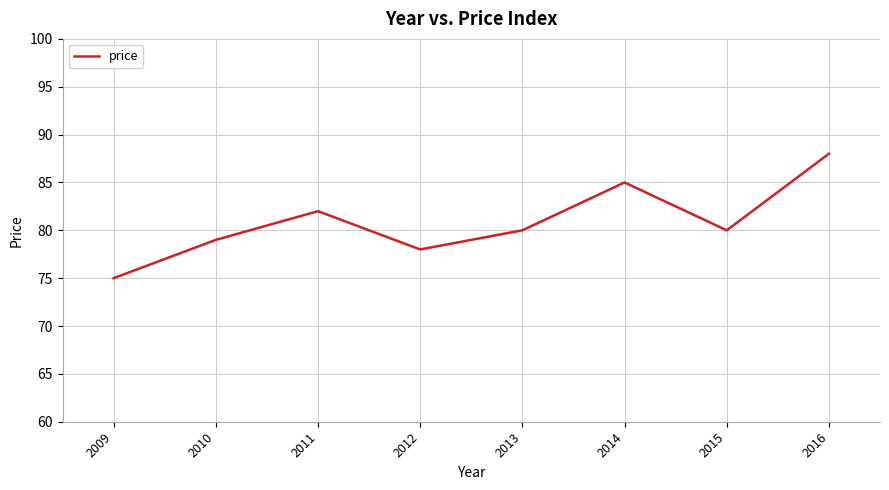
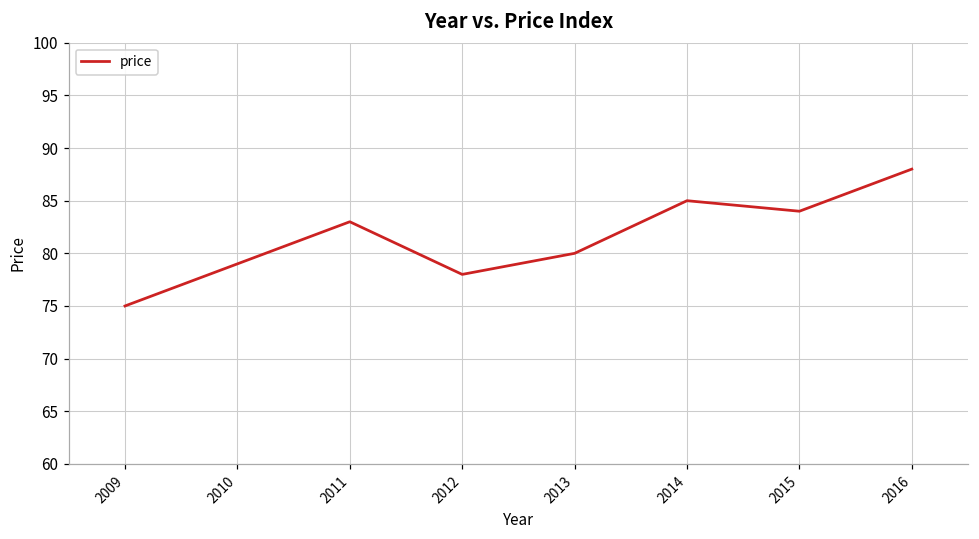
2011: 82 -> 83
2015: 80 -> 84
